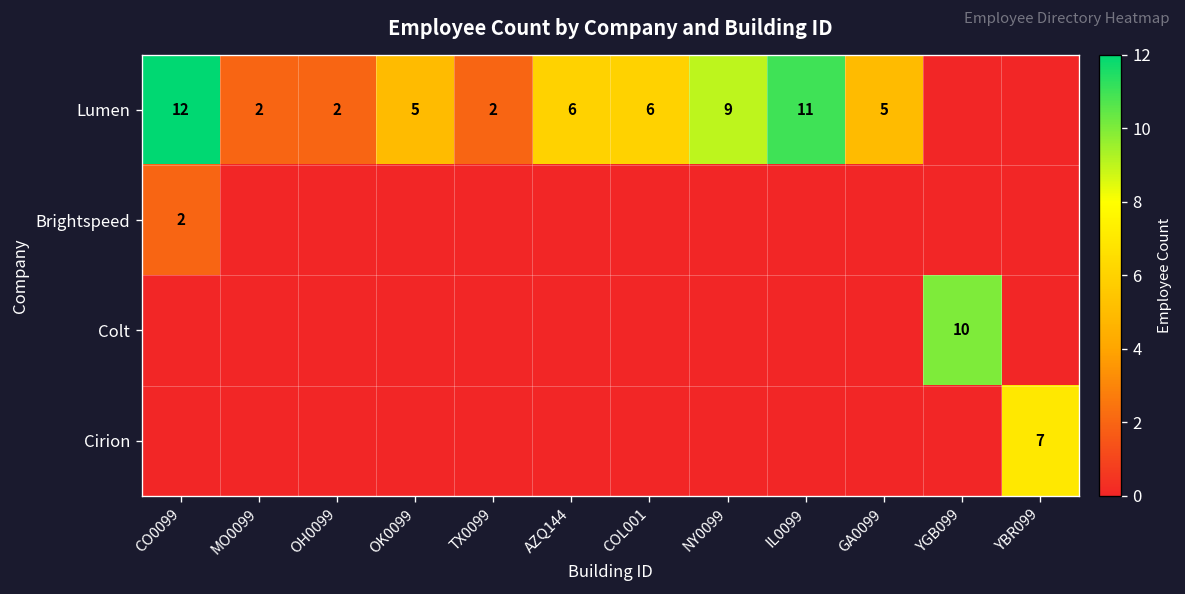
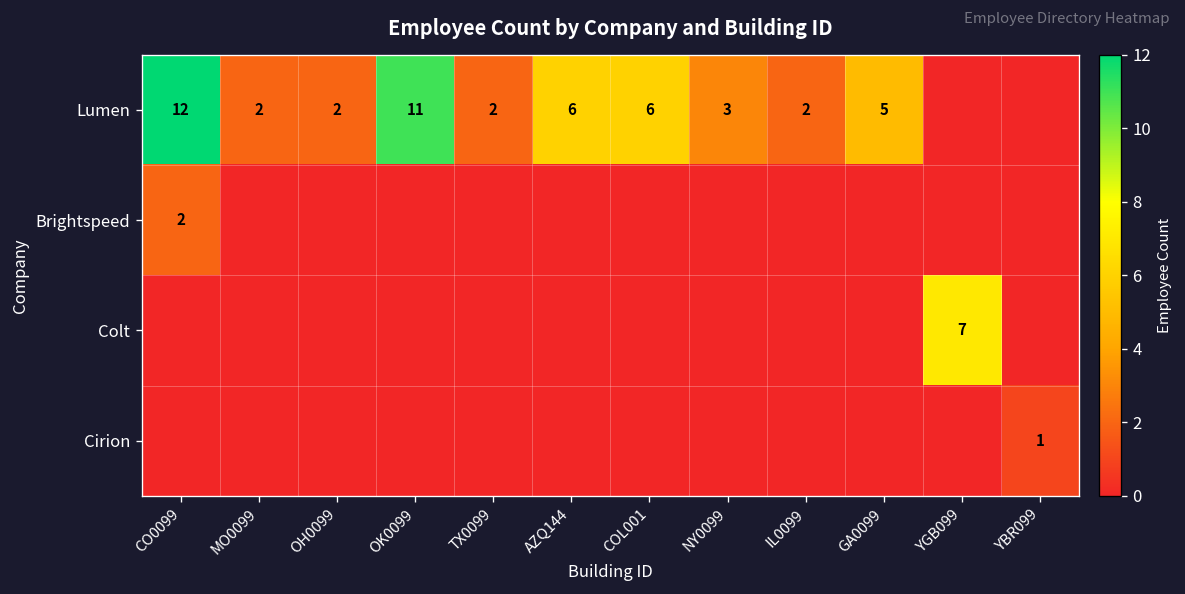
Lumen, OK0099: 5 -> 11
Lumen, NY0099: 9 -> 3
Lumen, IL0099: 11 -> 2
Colt, YGB099: 10 -> 7
Cirion, YBR099: 7 -> 1
